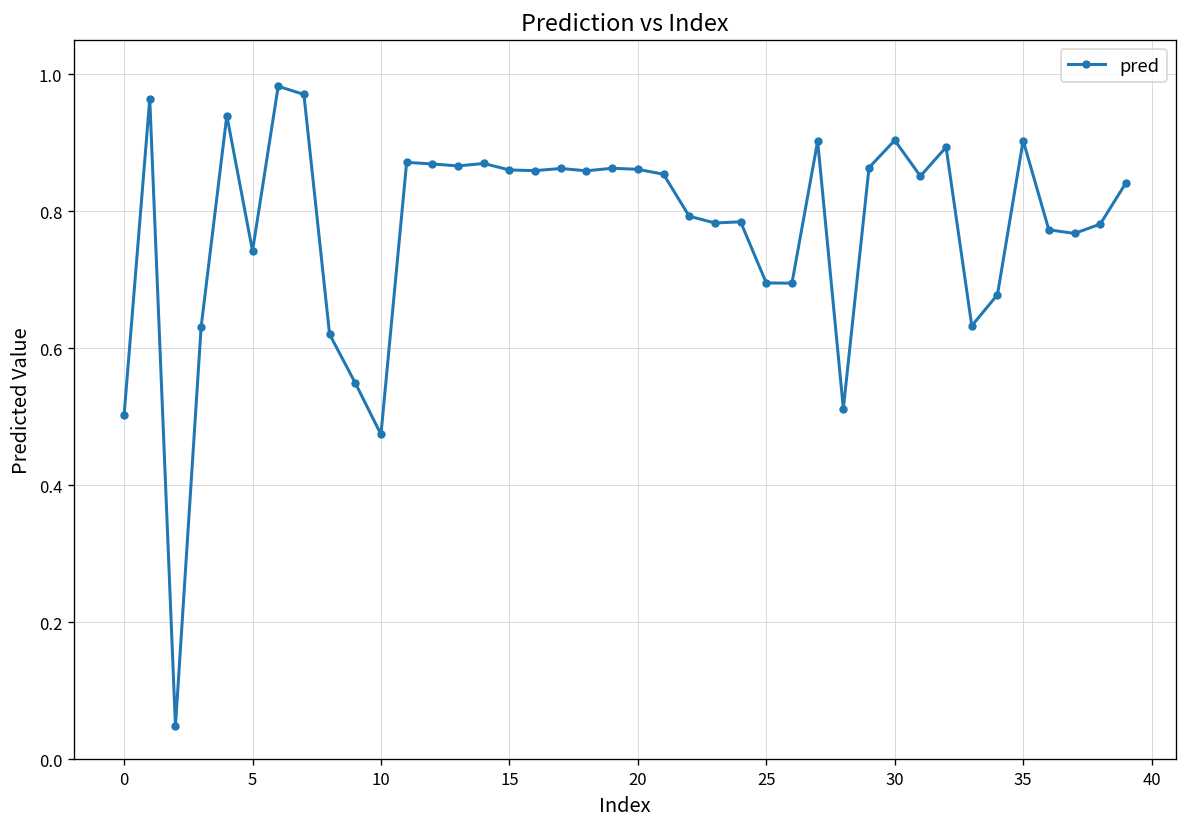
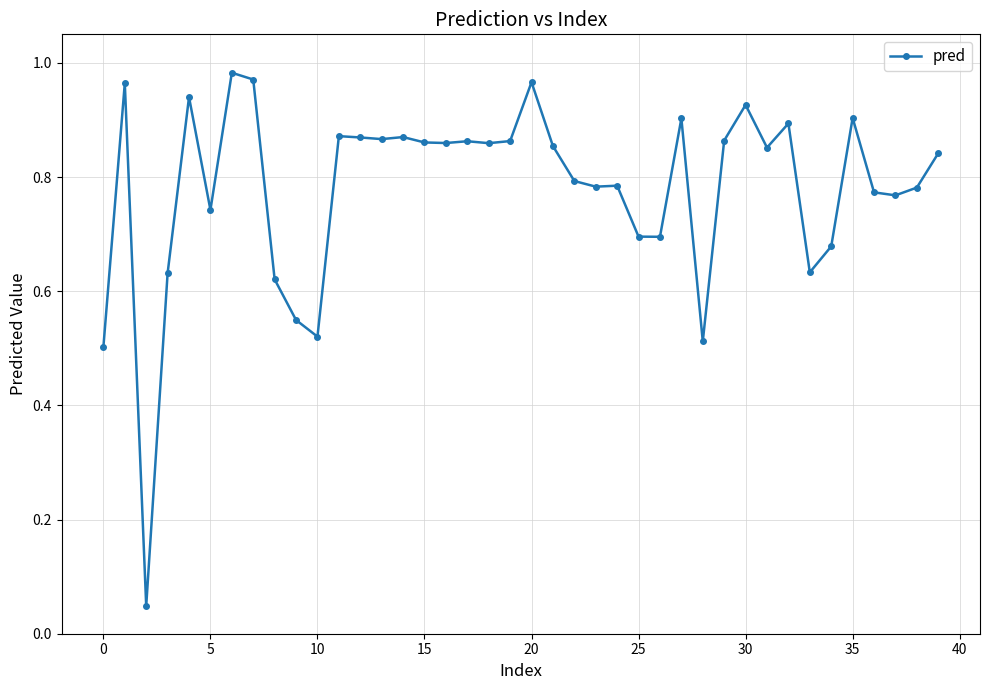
10: 0.47 -> 0.52
20: 0.86 -> 0.97
30: 0.90 -> 0.93
